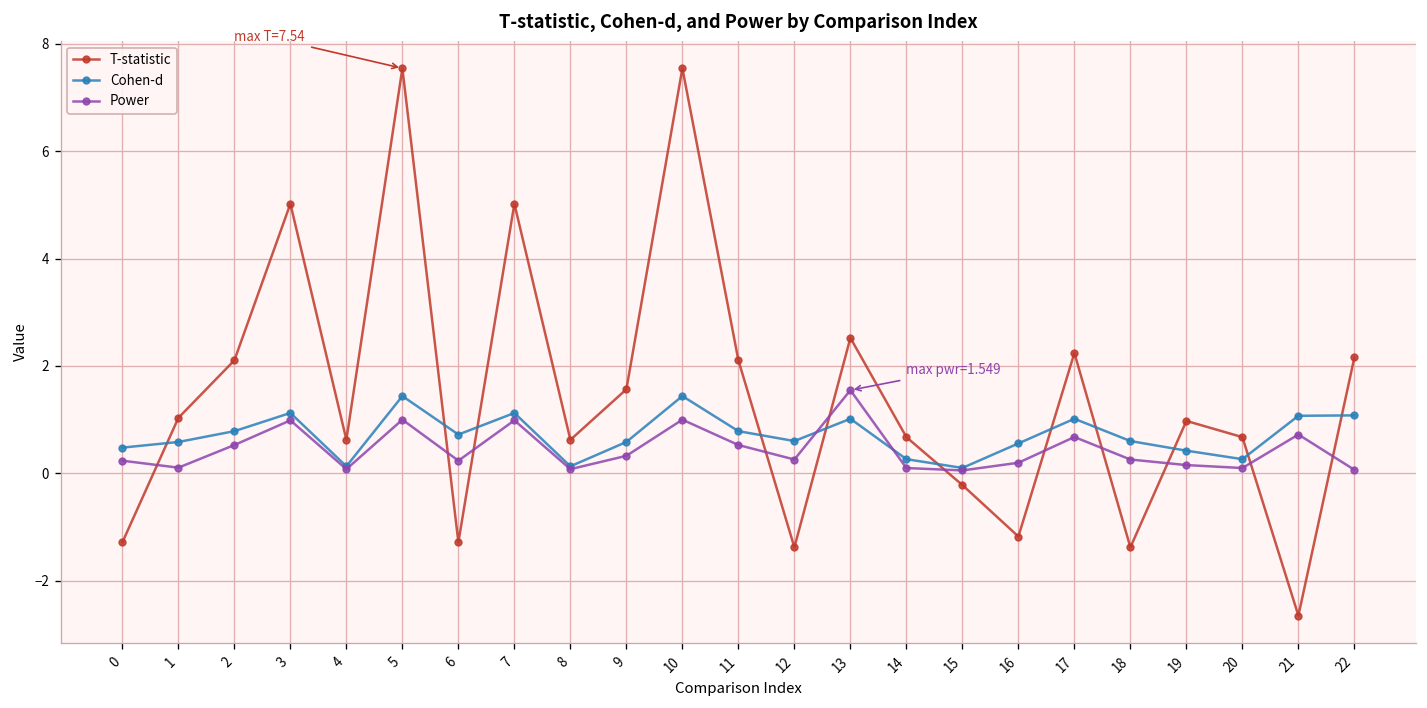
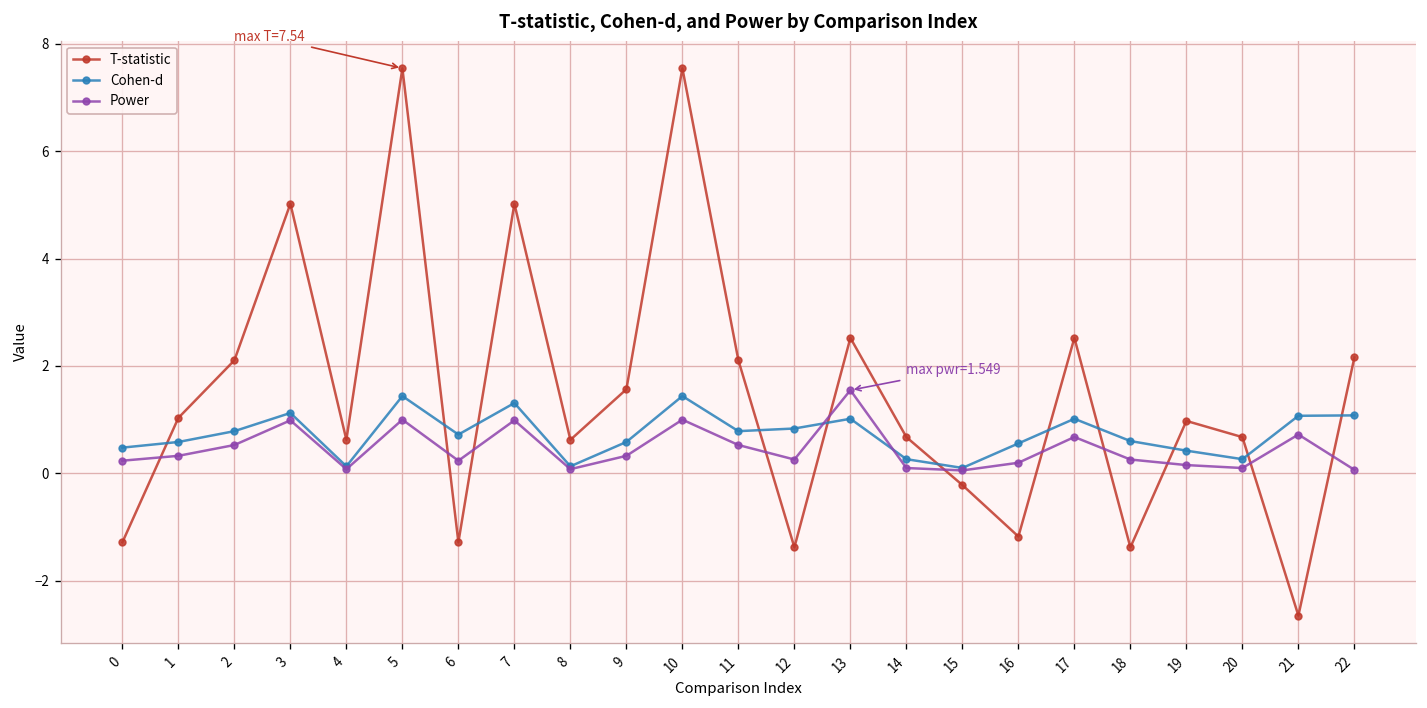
Power, 1: 0.1 -> 0.3
Cohen-d, 7: 1.1 -> 1.3
Cohen-d, 12: 0.6 -> 0.8
T-statistic, 17: 2.2 -> 2.5
